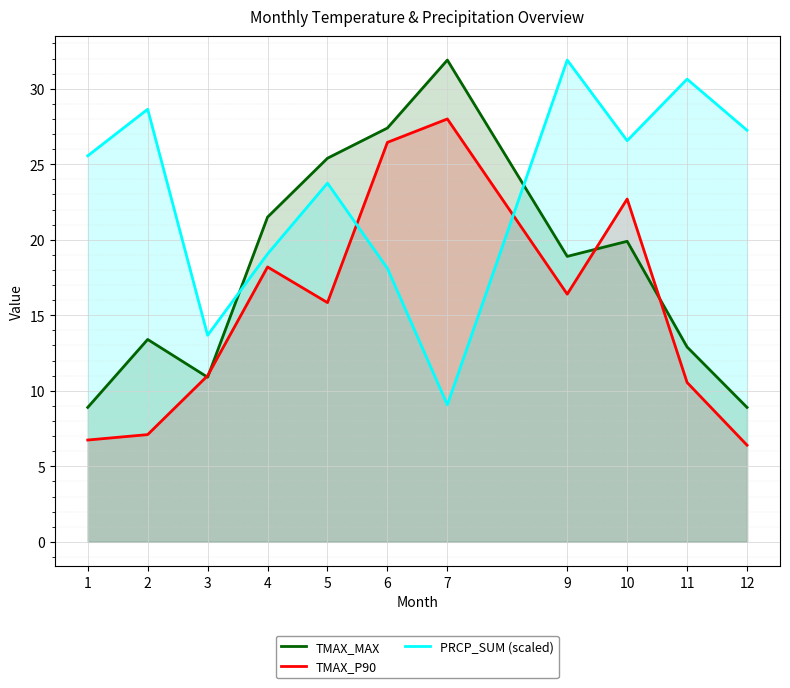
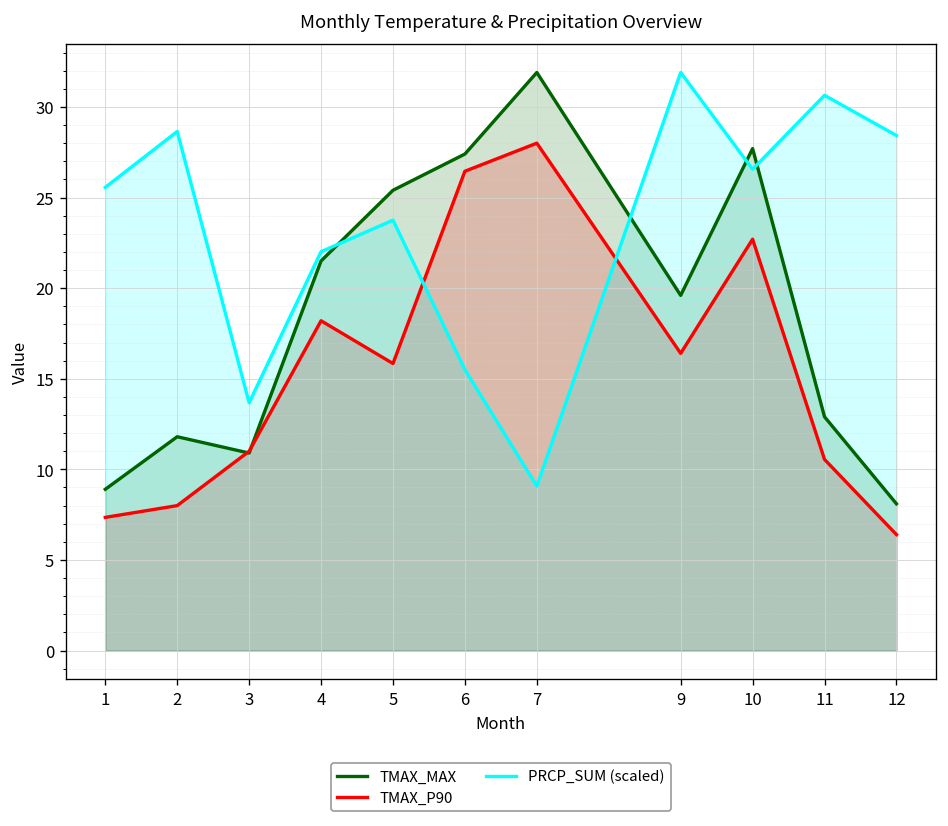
TMAX_P90, 1: 6.7 -> 7.4
TMAX_MAX, 2: 13.4 -> 11.8
TMAX_P90, 2: 7.1 -> 8.0
PRCP_SUM (scaled), 4: 19.1 -> 22.0
PRCP_SUM (scaled), 6: 18.1 -> 15.5
TMAX_MAX, 9: 18.9 -> 19.6
TMAX_MAX, 10: 19.9 -> 27.7
TMAX_MAX, 12: 8.9 -> 8.1
PRCP_SUM (scaled), 12: 27.3 -> 28.4
